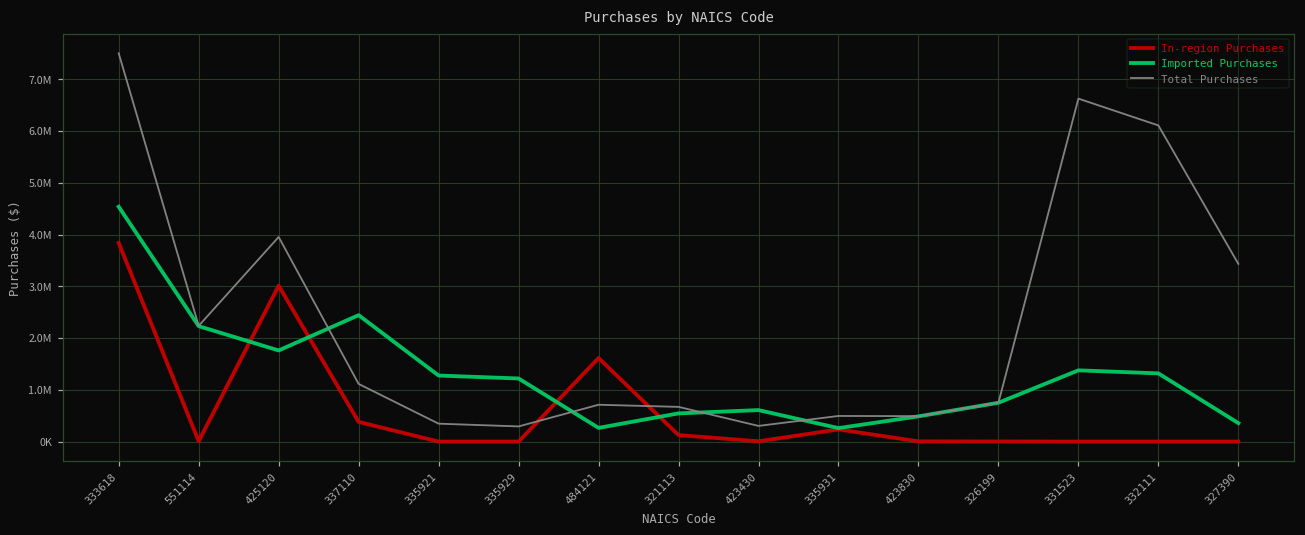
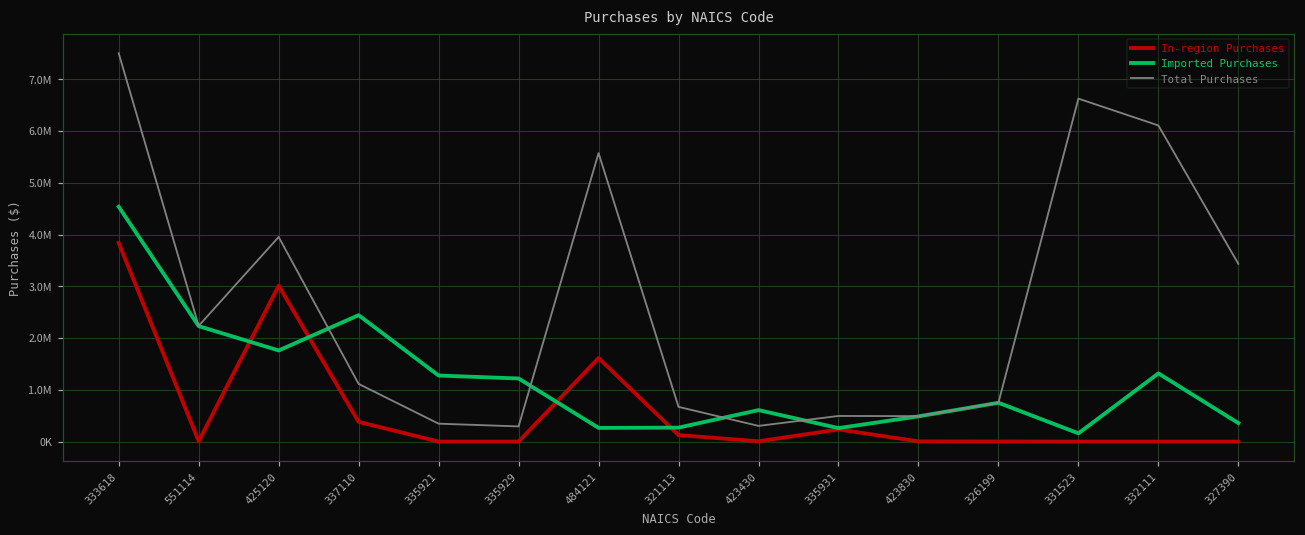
Total Purchases, 484121: 700000 -> 5600000
Imported Purchases, 321113: 500000 -> 300000
Imported Purchases, 331523: 1400000 -> 200000
